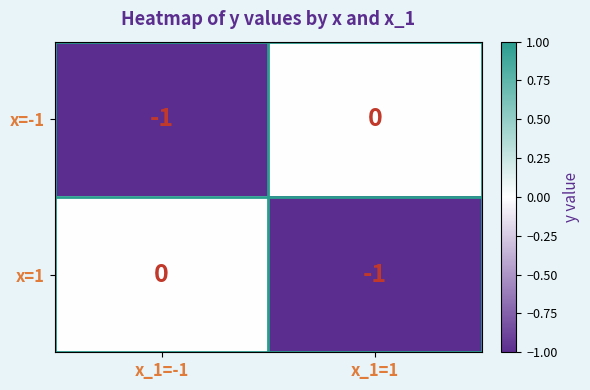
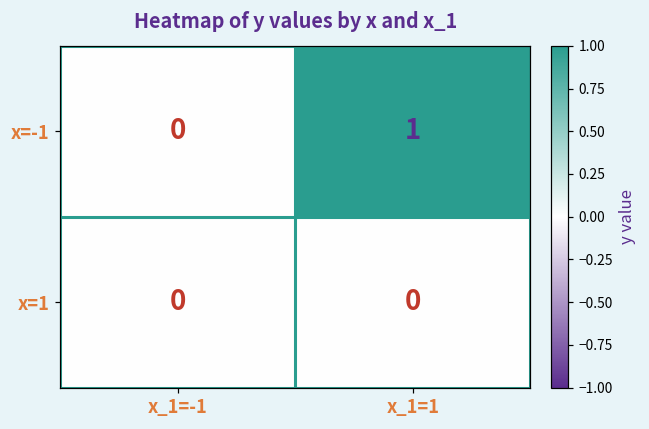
x=-1, x_1=-1: -1 -> 0
x=-1, x_1=1: 0 -> 1
x=1, x_1=1: -1 -> 0
